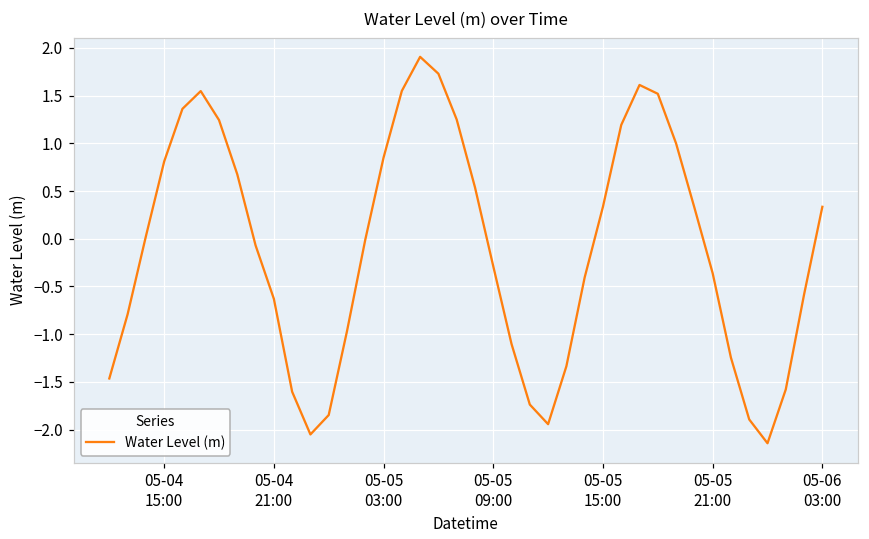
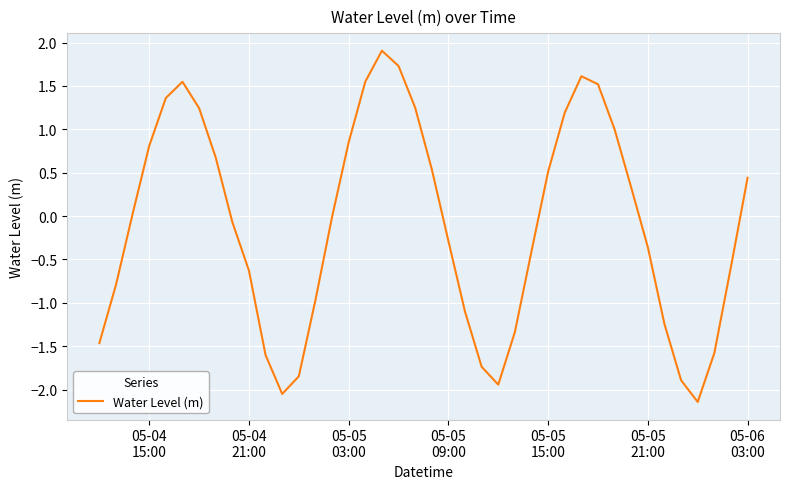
05-05 15:00: 0.3 -> 0.5
05-06 03:00: 0.3 -> 0.4
